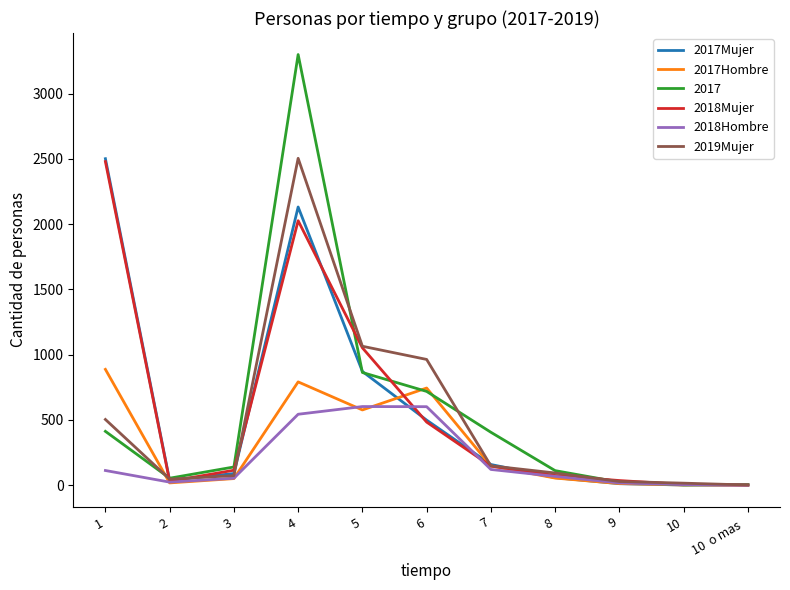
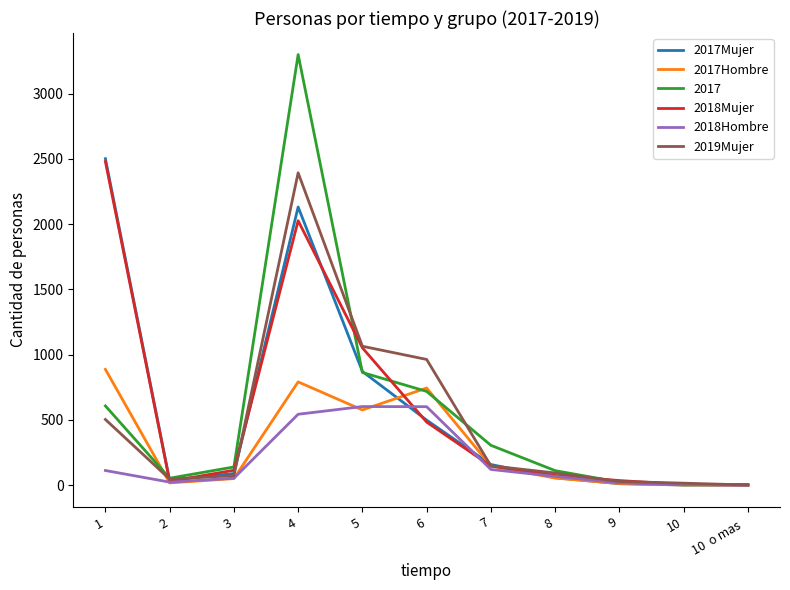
2017, 1: 410 -> 610
2019Mujer, 4: 2500 -> 2390
2017, 7: 410 -> 310
